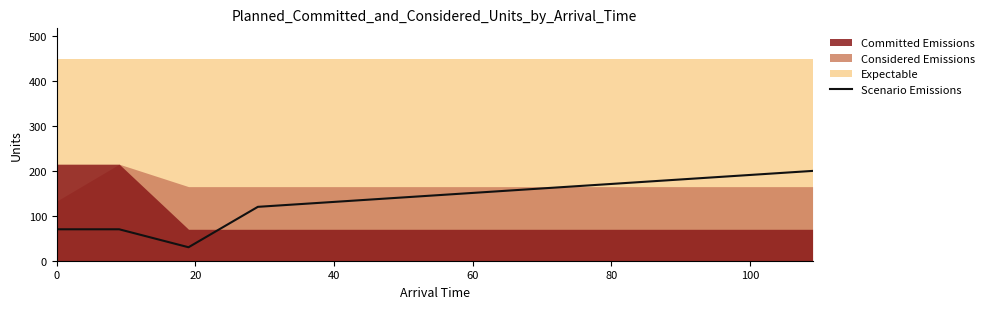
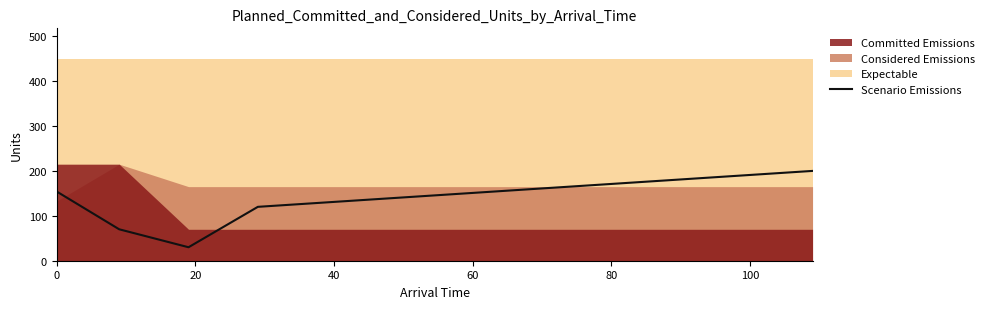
Scenario Emissions, 0: 70 -> 150
